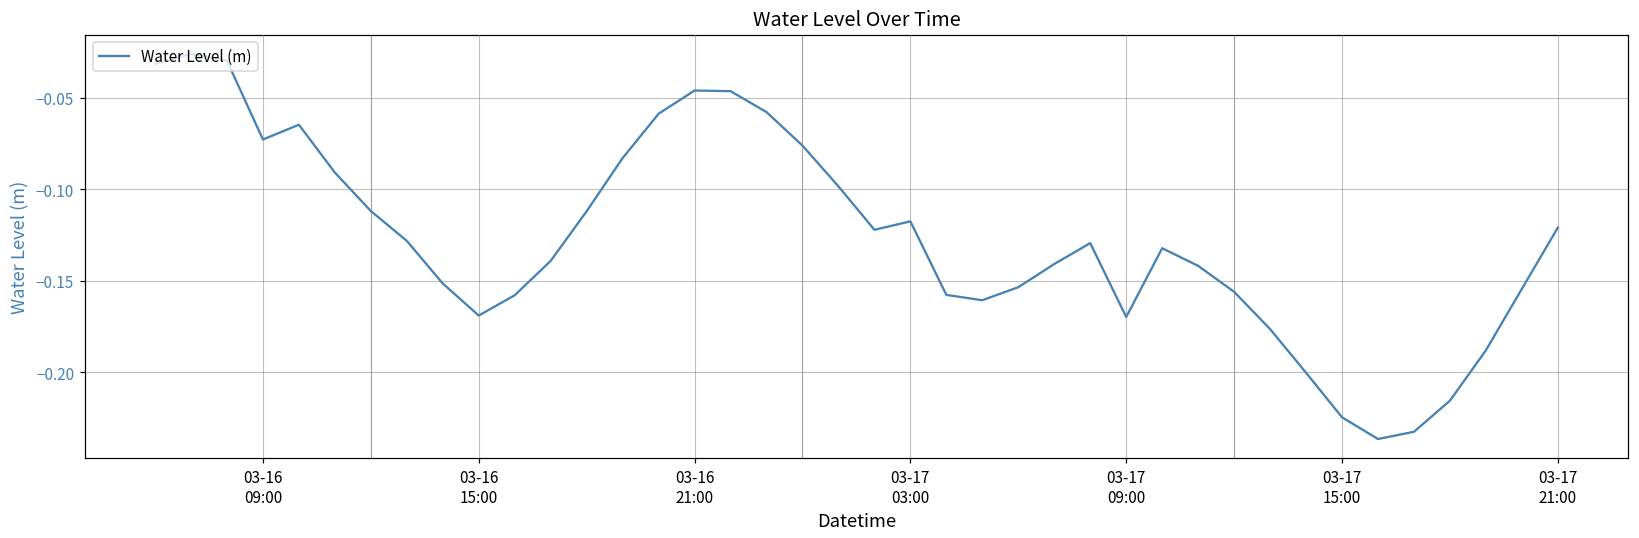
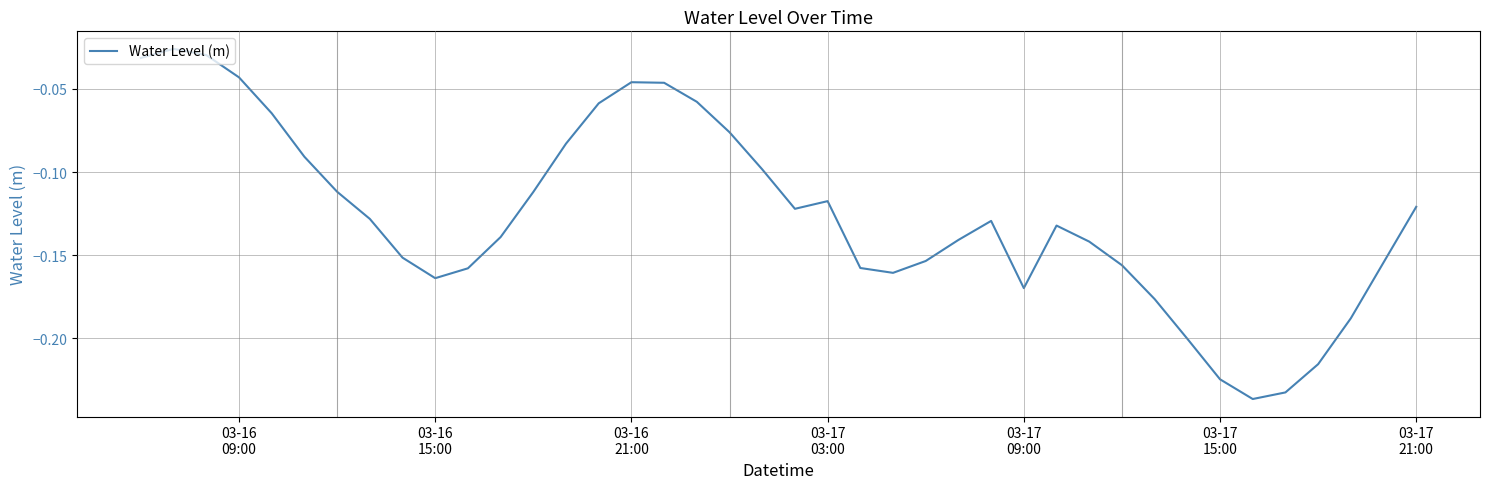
03-16 09:00: -0.073 -> -0.043
03-16 15:00: -0.169 -> -0.164
